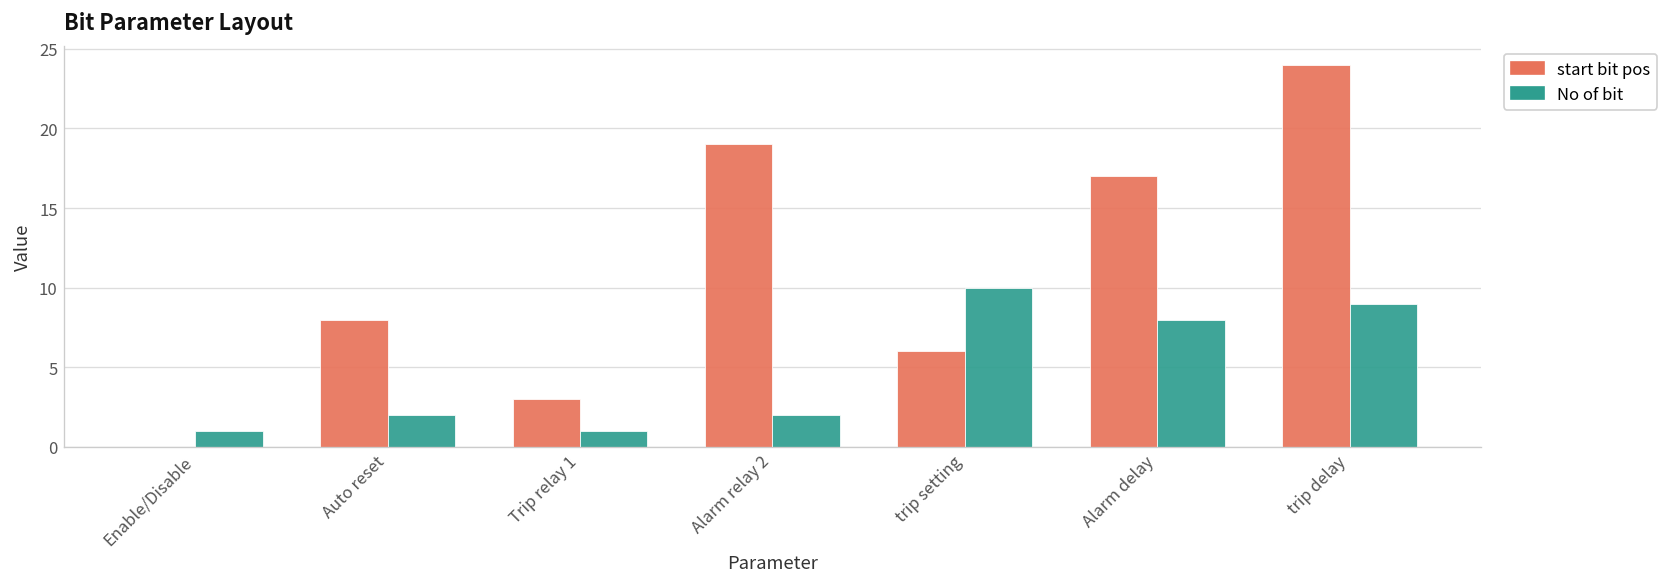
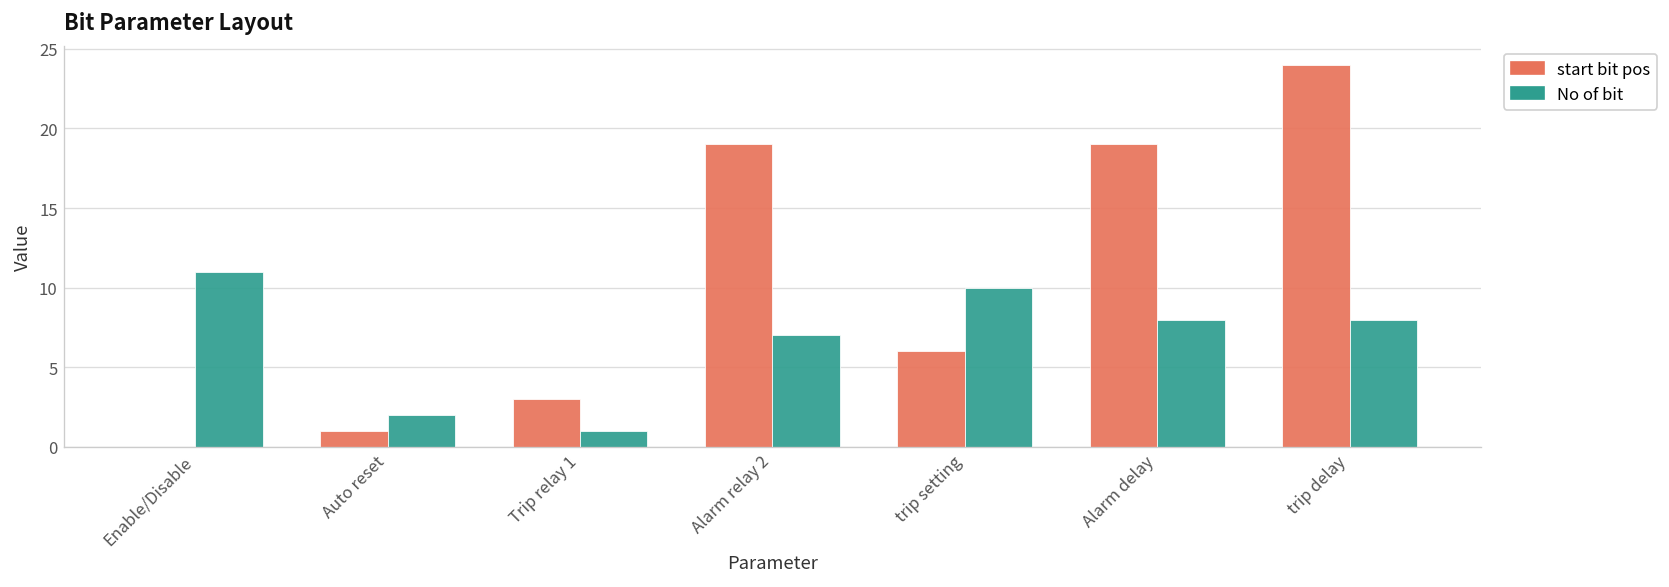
No of bit, Enable/Disable: 1 -> 11
start bit pos, Auto reset: 8 -> 1
No of bit, Alarm relay 2: 2 -> 7
start bit pos, Alarm delay: 17 -> 19
No of bit, trip delay: 9 -> 8
